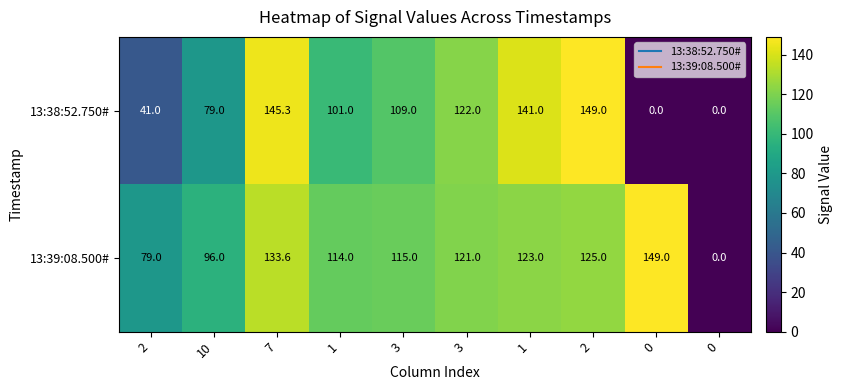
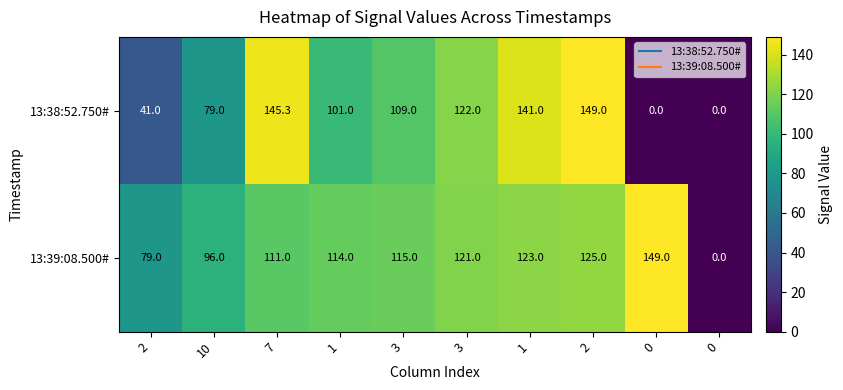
13:39:08.500#, 7: 133.6 -> 111.0
